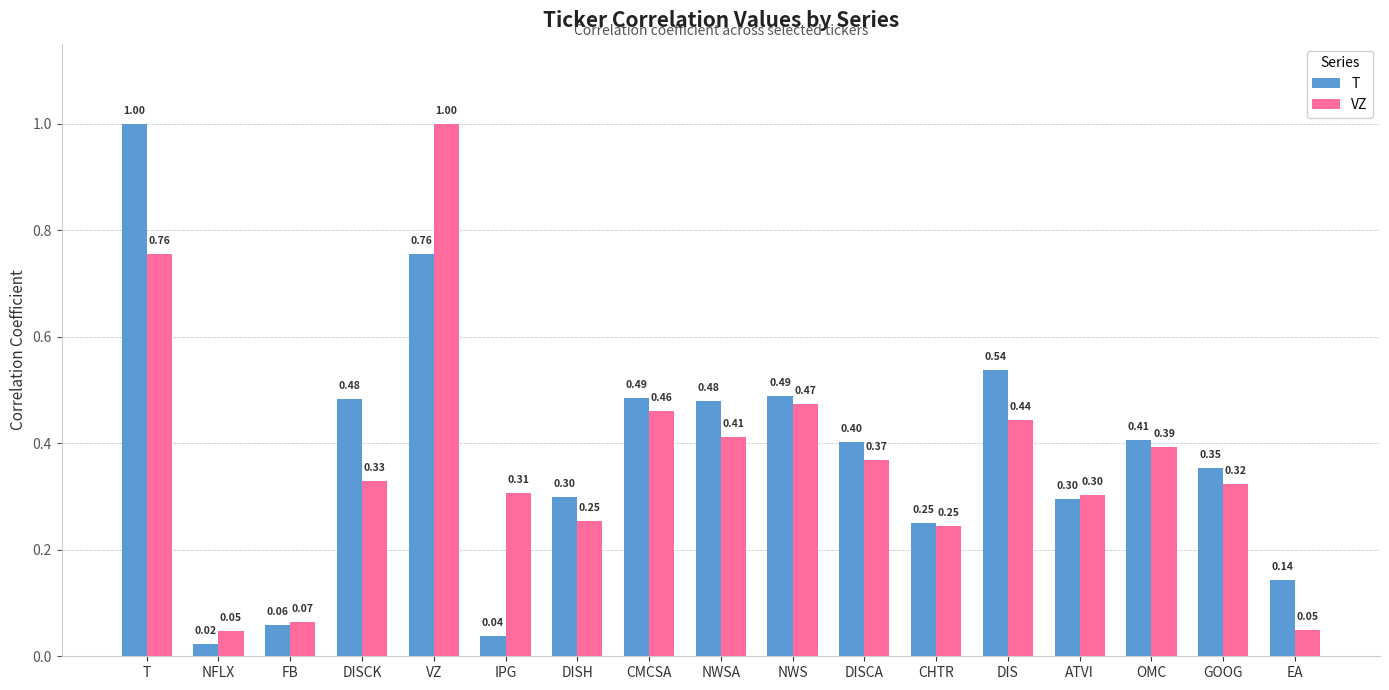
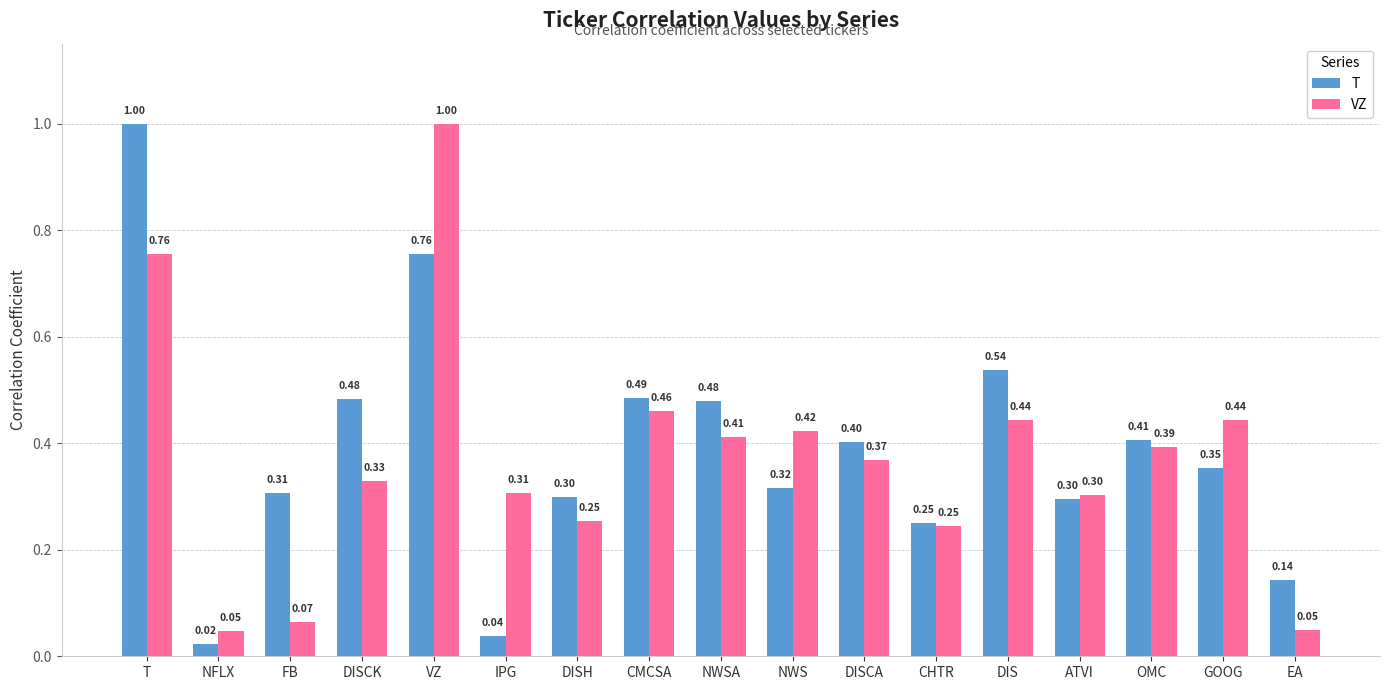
T, FB: 0.06 -> 0.31
T, NWS: 0.49 -> 0.32
VZ, NWS: 0.47 -> 0.42
VZ, GOOG: 0.32 -> 0.44
